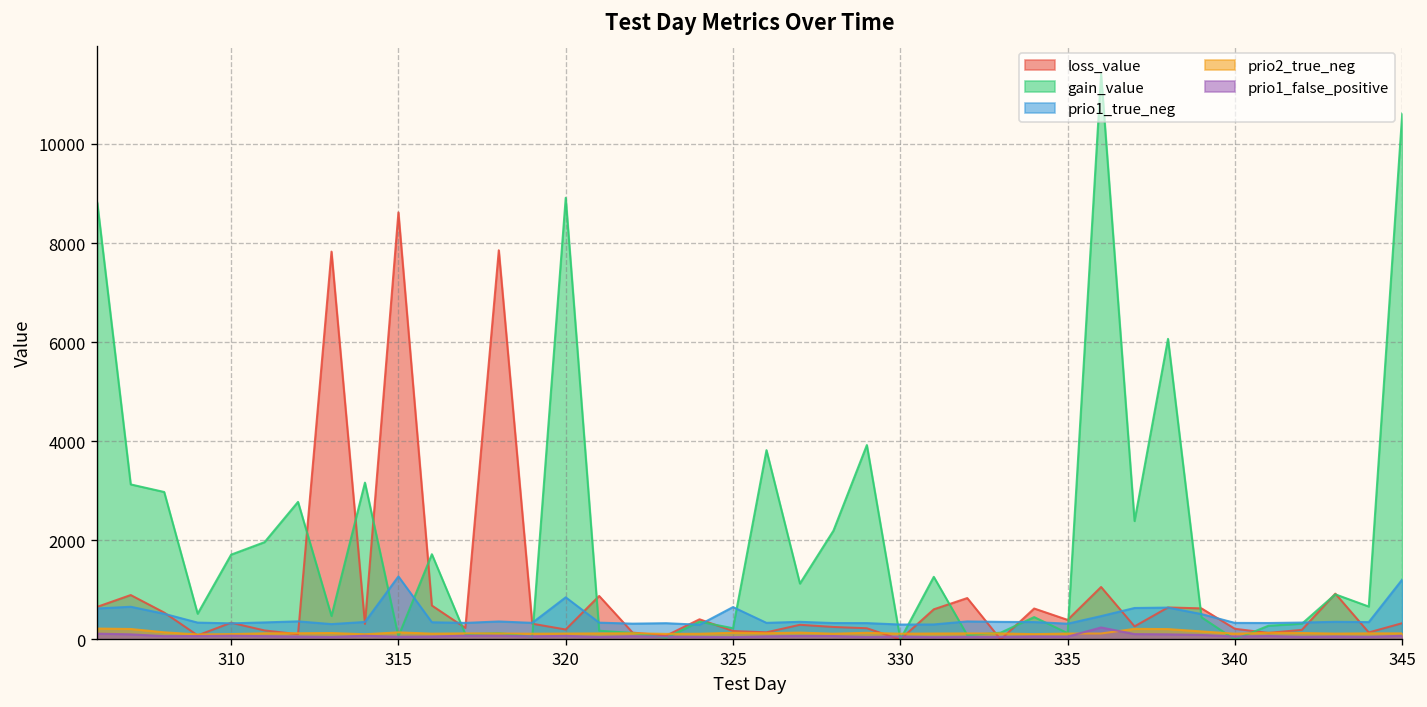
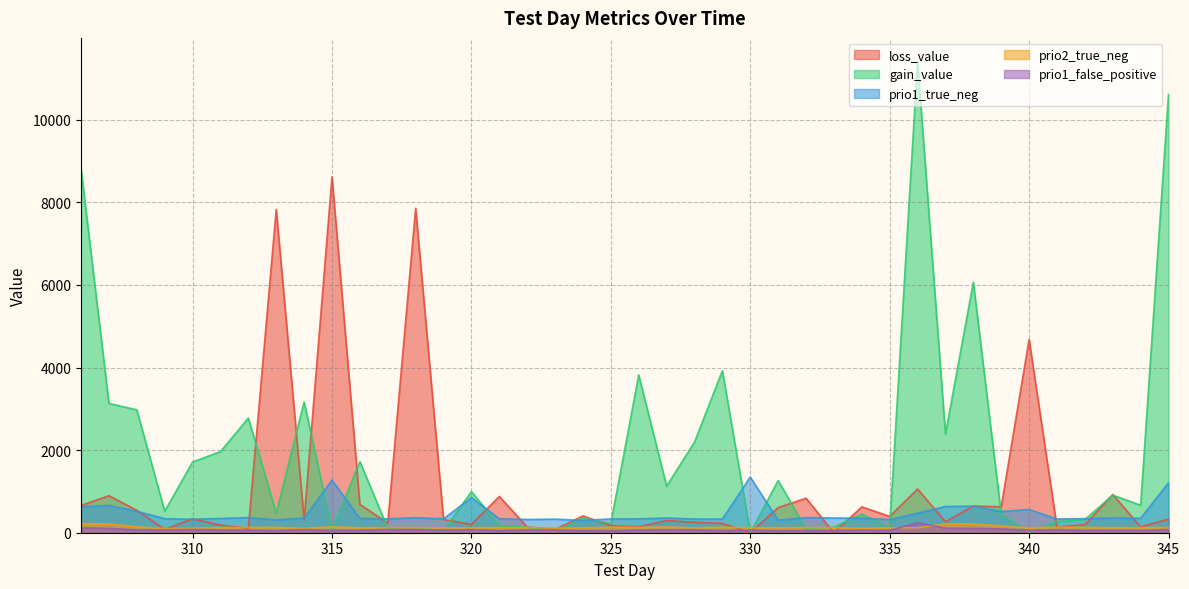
gain_value, 320: 8900 -> 1000
prio1_true_neg, 325: 700 -> 300
prio1_true_neg, 330: 300 -> 1300
loss_value, 340: 200 -> 4700
prio1_true_neg, 340: 300 -> 600
